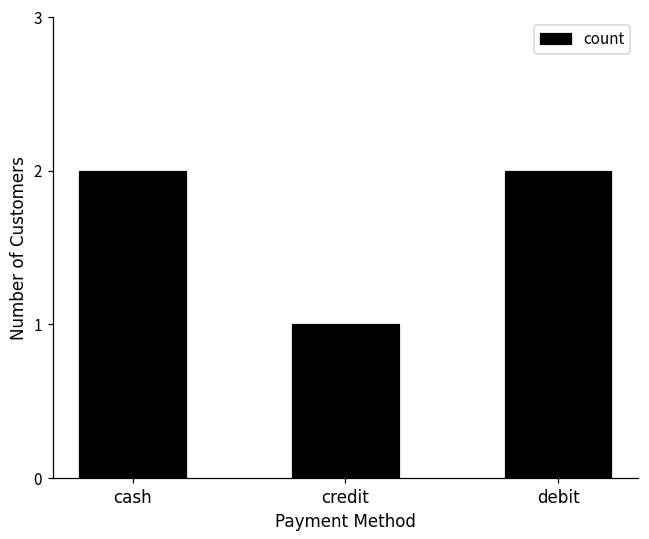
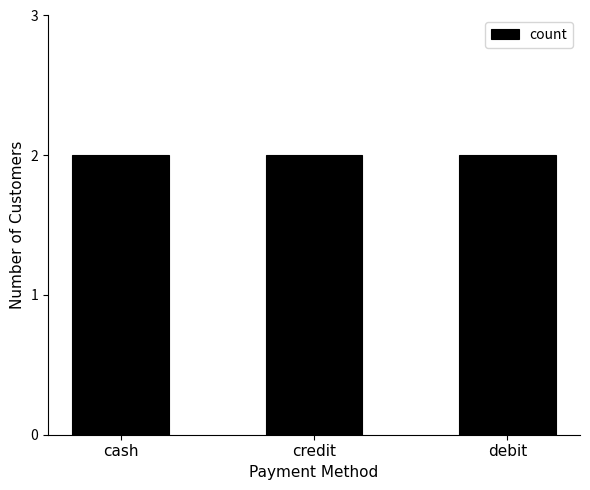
credit: 1 -> 2
